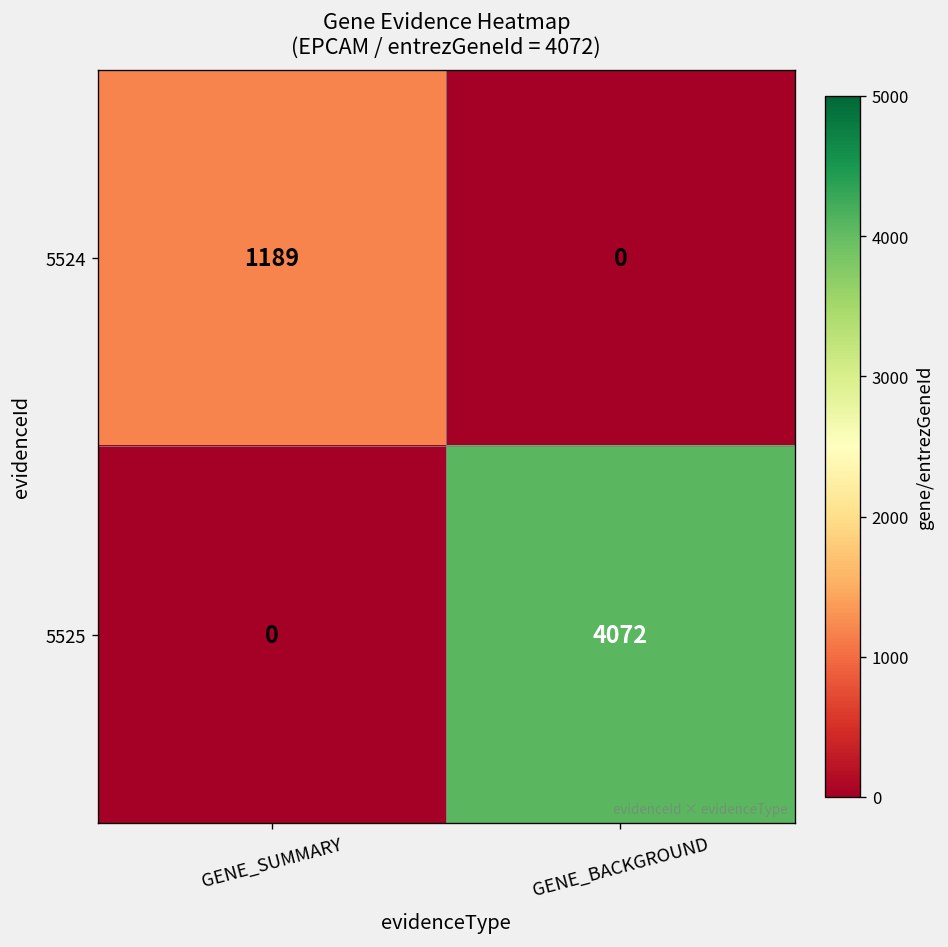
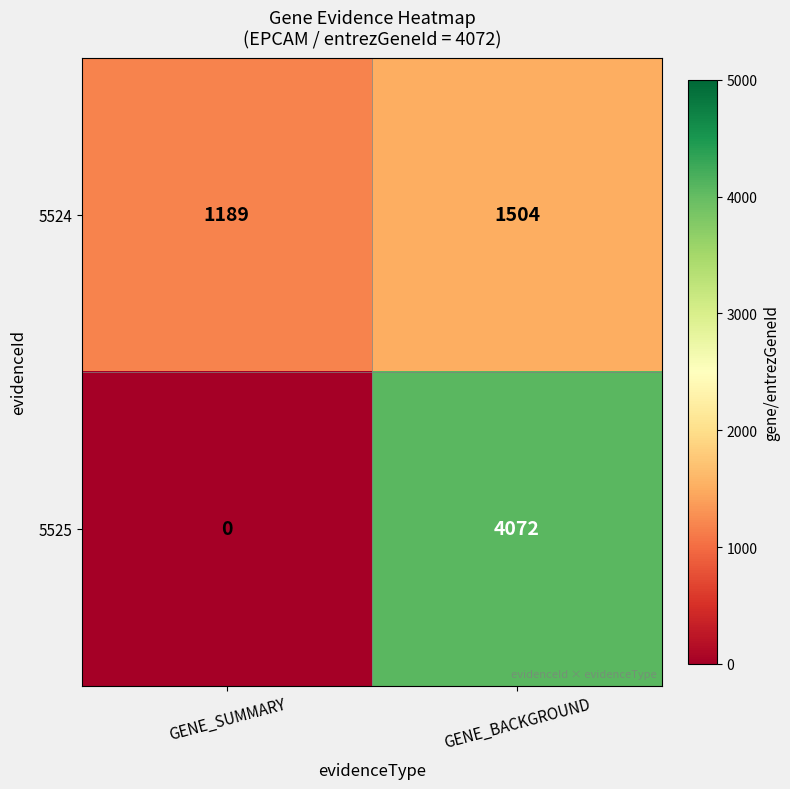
5524, GENE_BACKGROUND: 0 -> 1504
